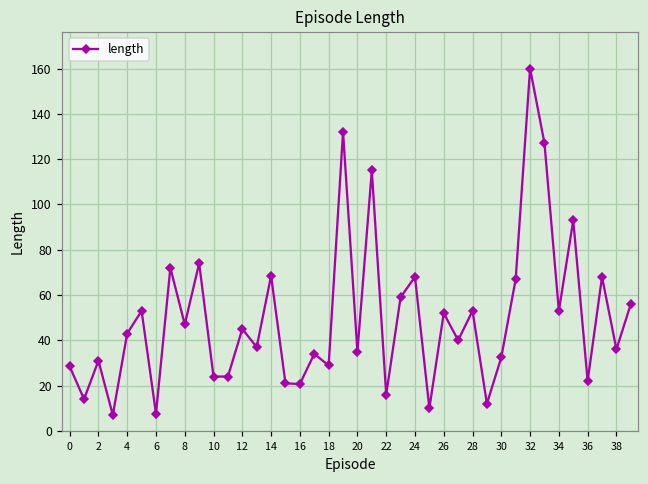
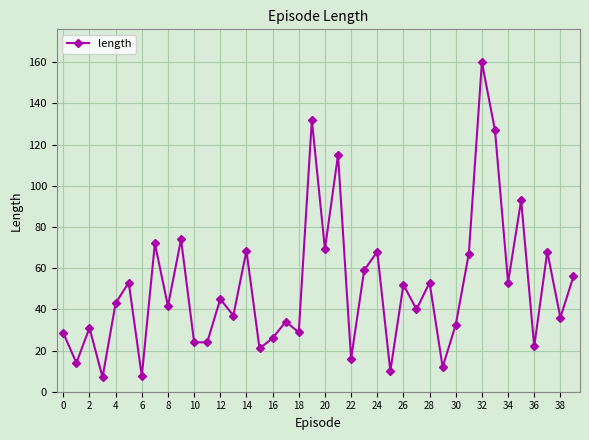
8: 47 -> 42
16: 21 -> 26
20: 35 -> 69
